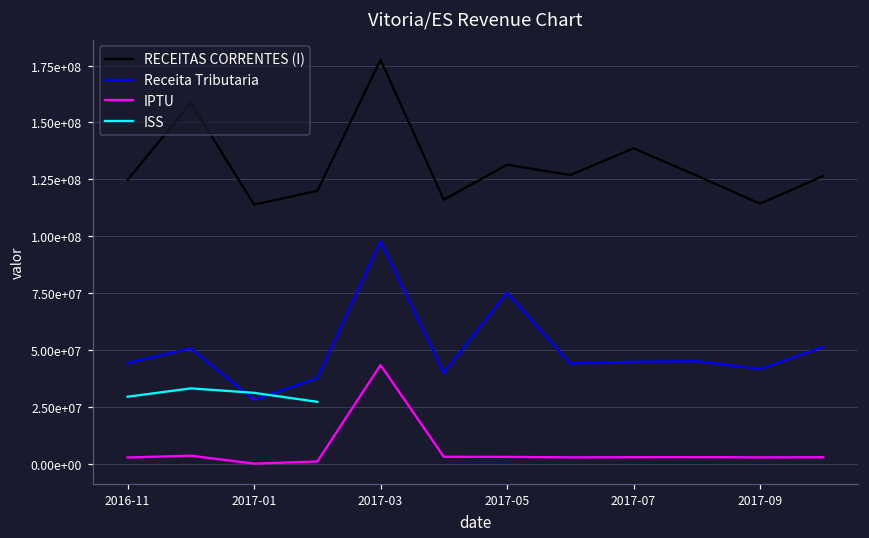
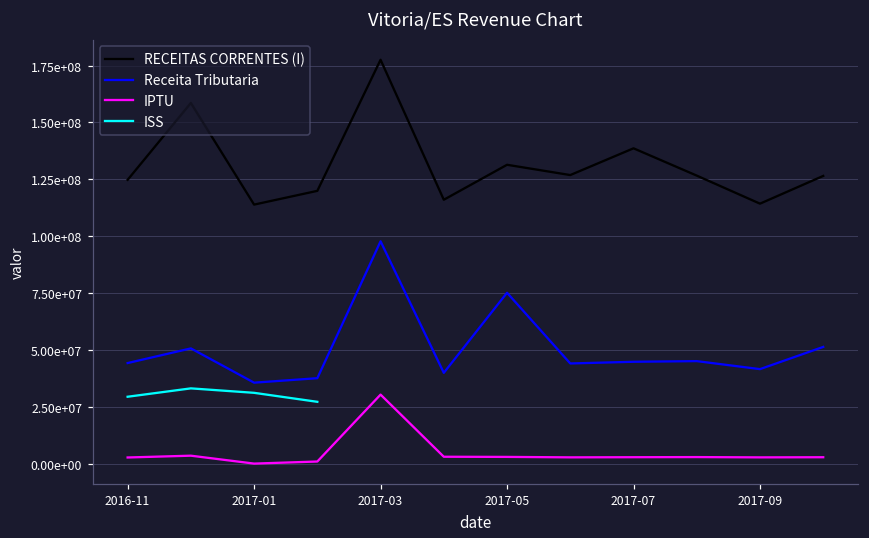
Receita Tributaria, 2017-01: 28000000 -> 36000000
IPTU, 2017-03: 43000000 -> 30000000
